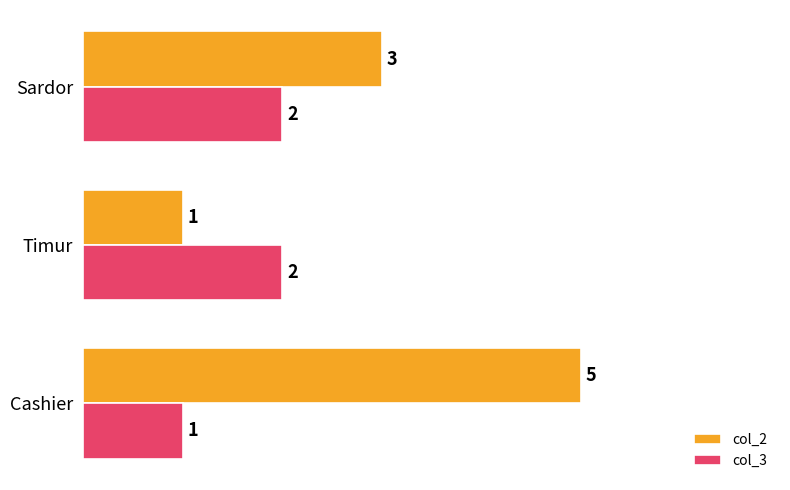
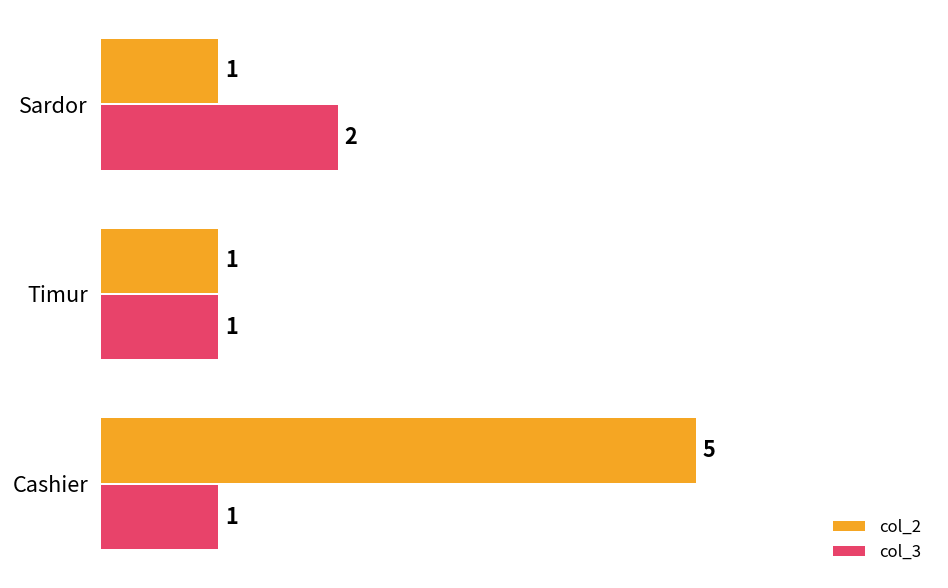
col_2, Sardor: 3 -> 1
col_3, Timur: 2 -> 1
